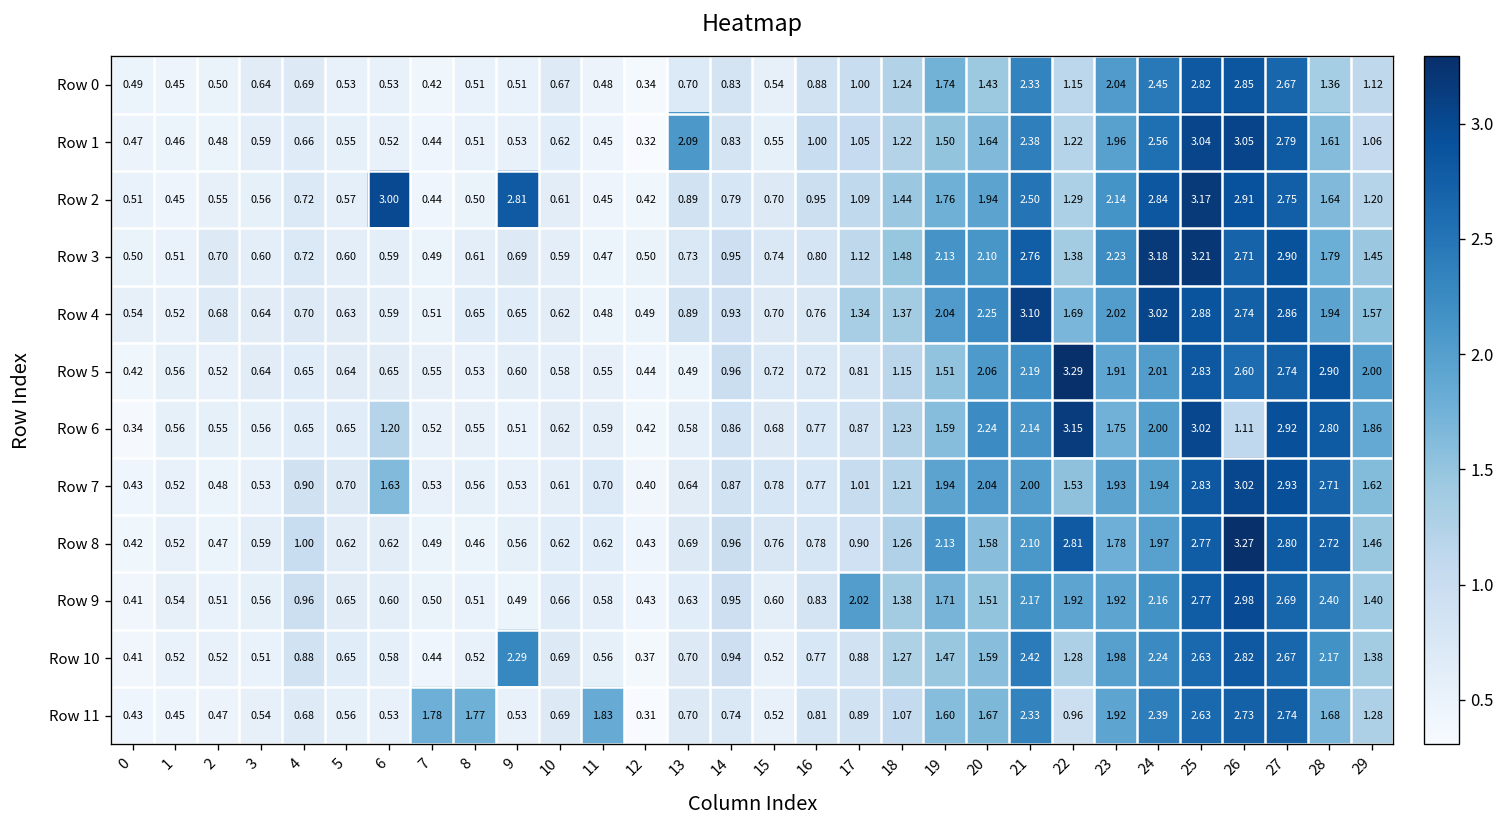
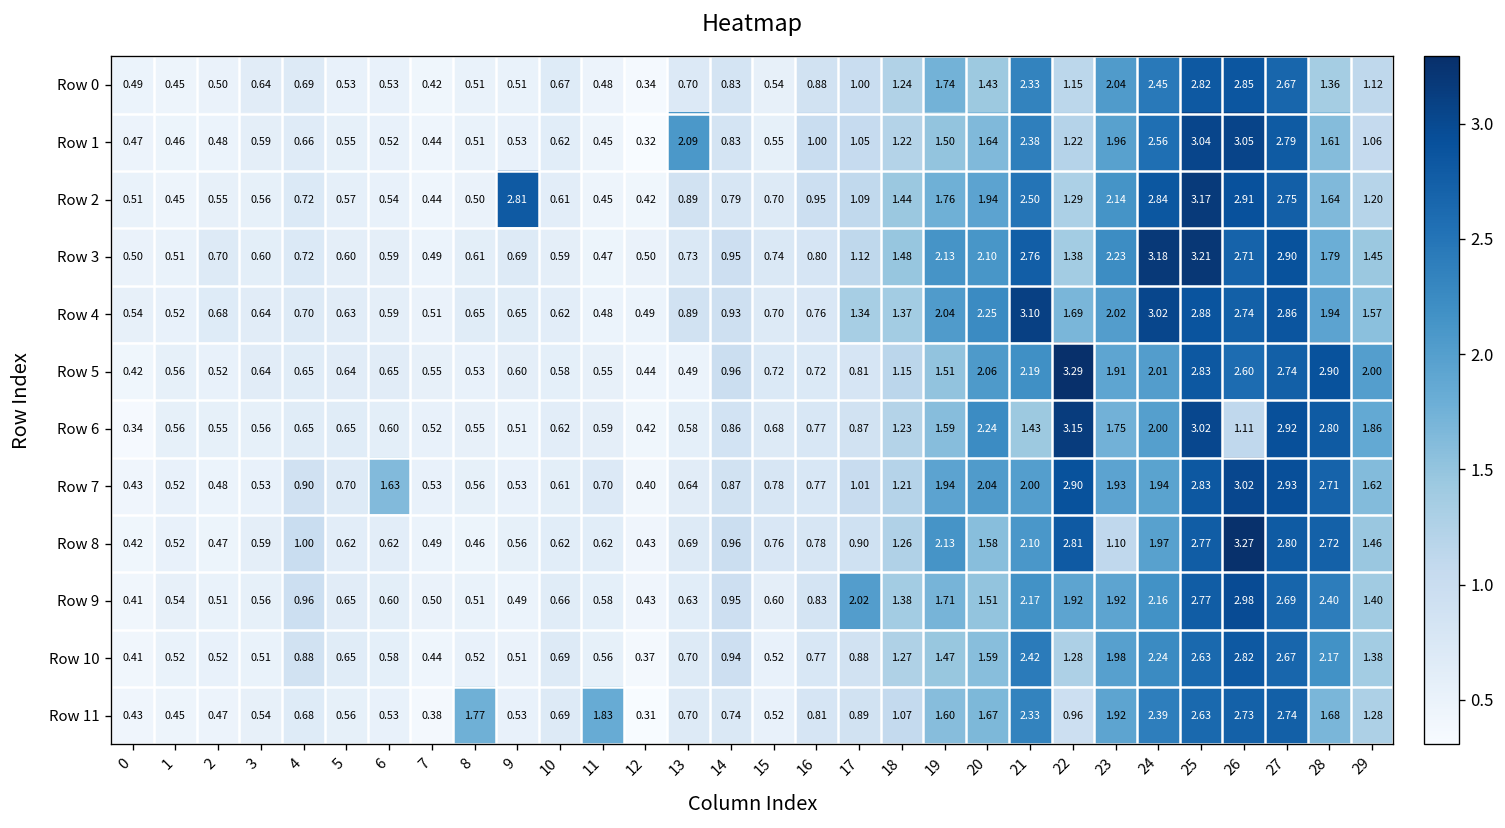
Row 2, 6: 3.00 -> 0.54
Row 6, 6: 1.20 -> 0.60
Row 6, 21: 2.14 -> 1.43
Row 7, 22: 1.53 -> 2.90
Row 8, 23: 1.78 -> 1.10
Row 10, 9: 2.29 -> 0.51
Row 11, 7: 1.78 -> 0.38
